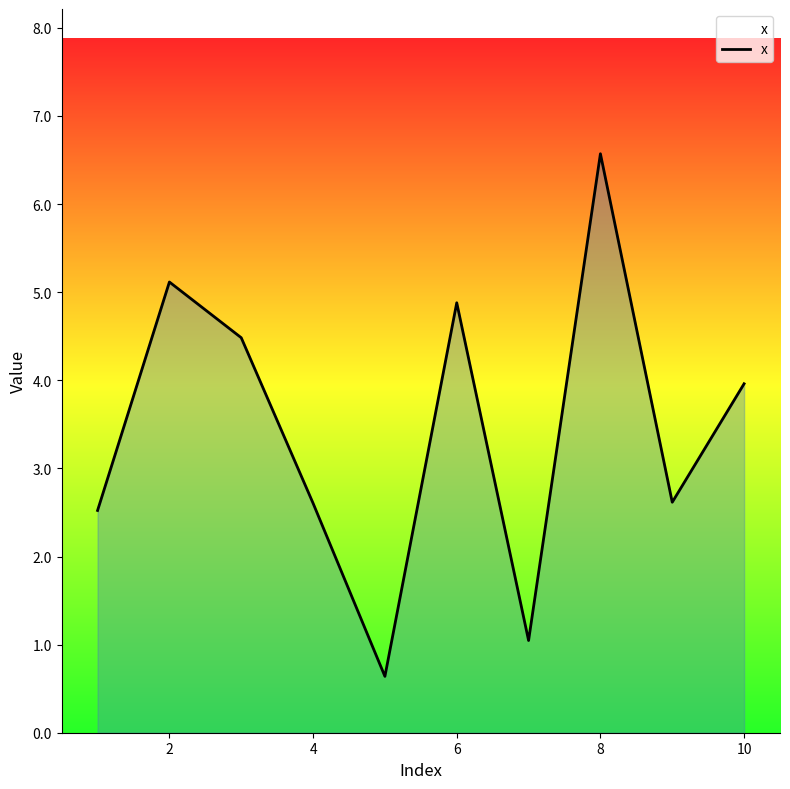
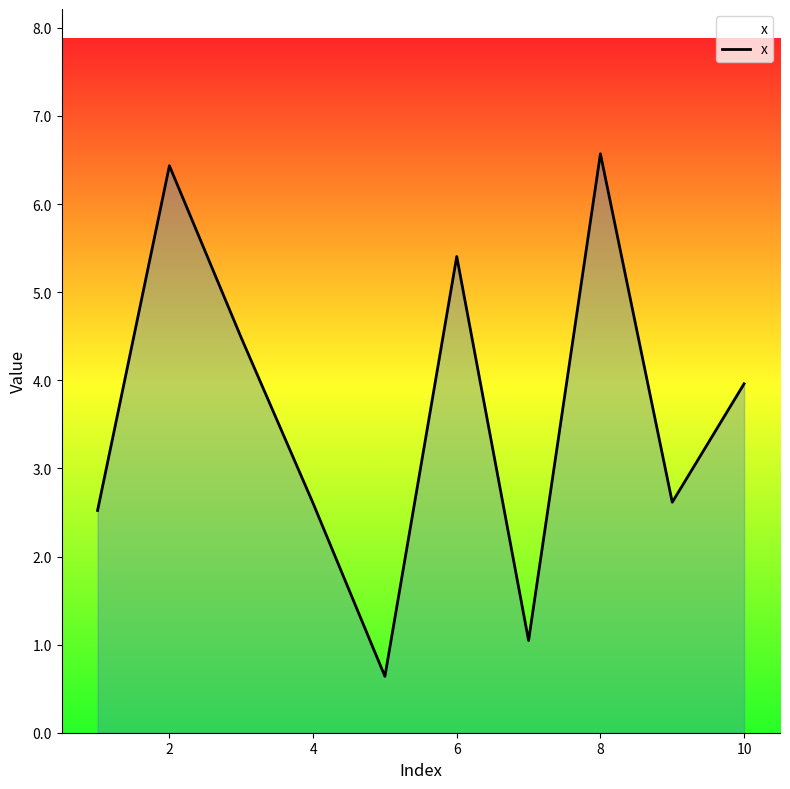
2: 5.1 -> 6.4
6: 4.9 -> 5.4
